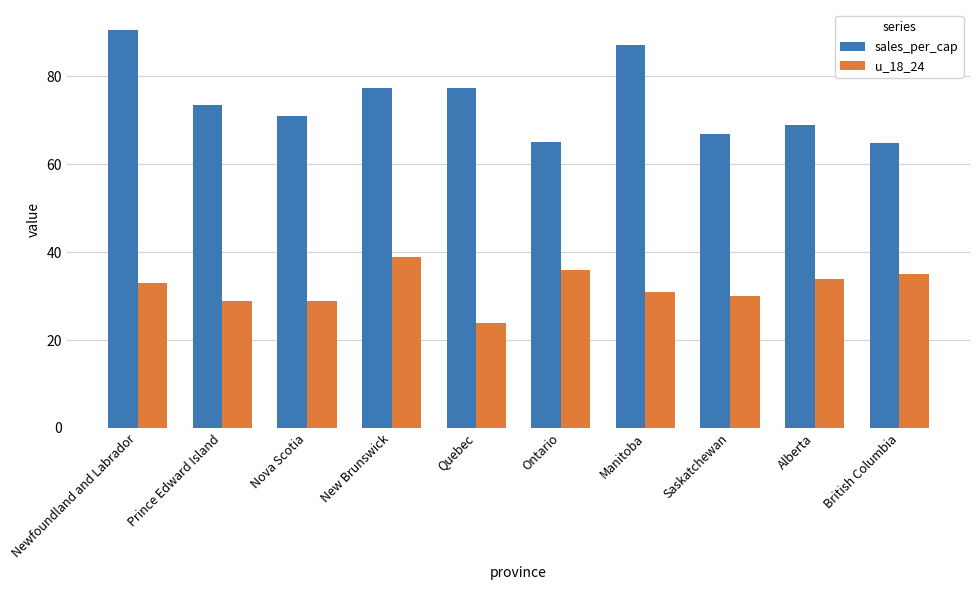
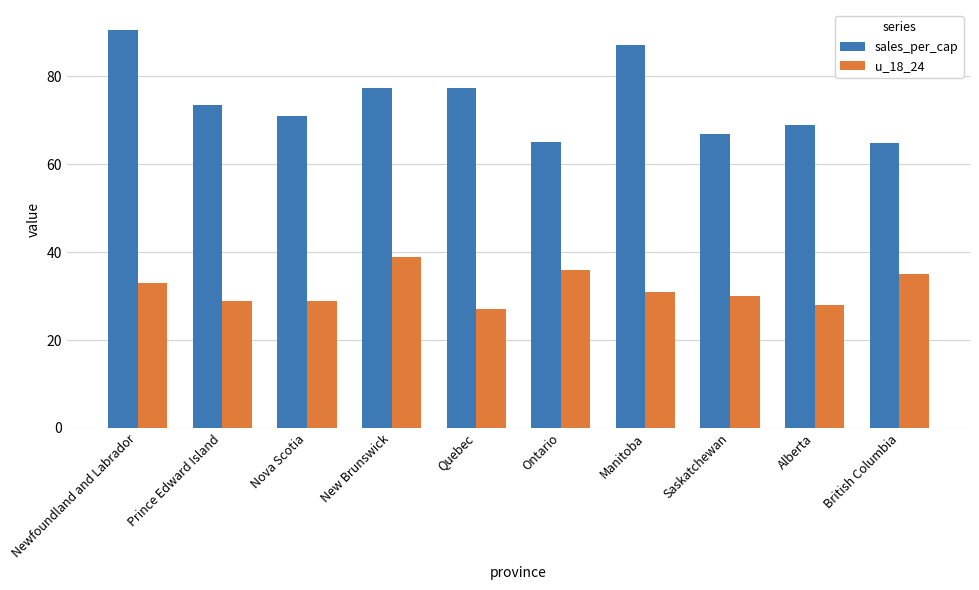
u_18_24, Quebec: 24 -> 27
u_18_24, Alberta: 34 -> 28
